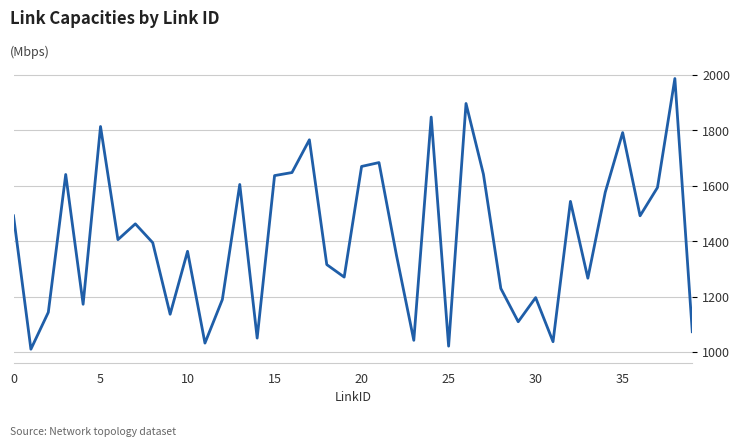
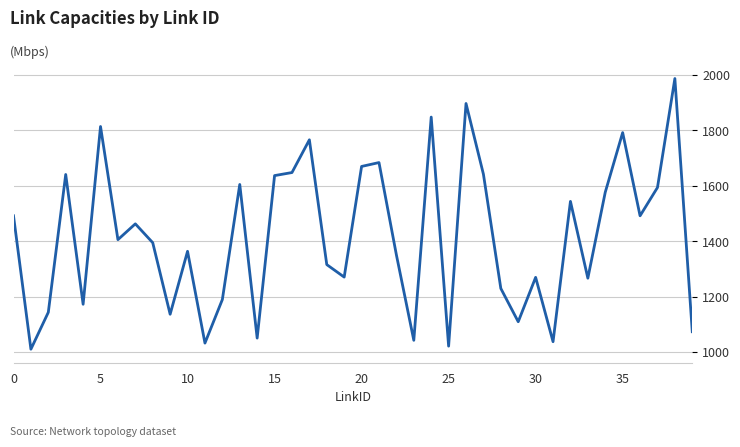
30: 1200 -> 1270
